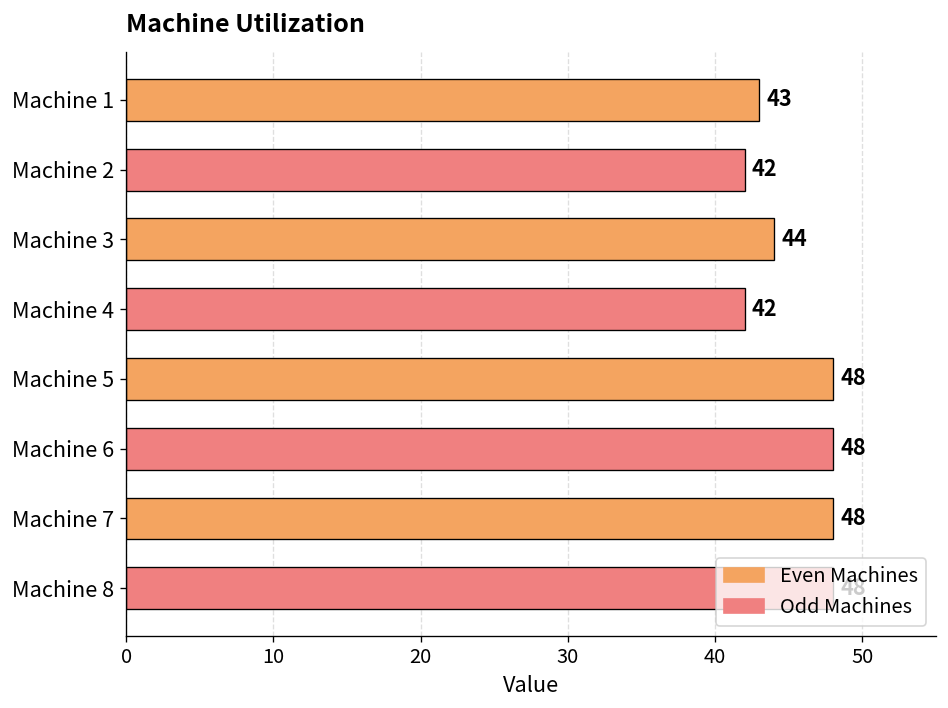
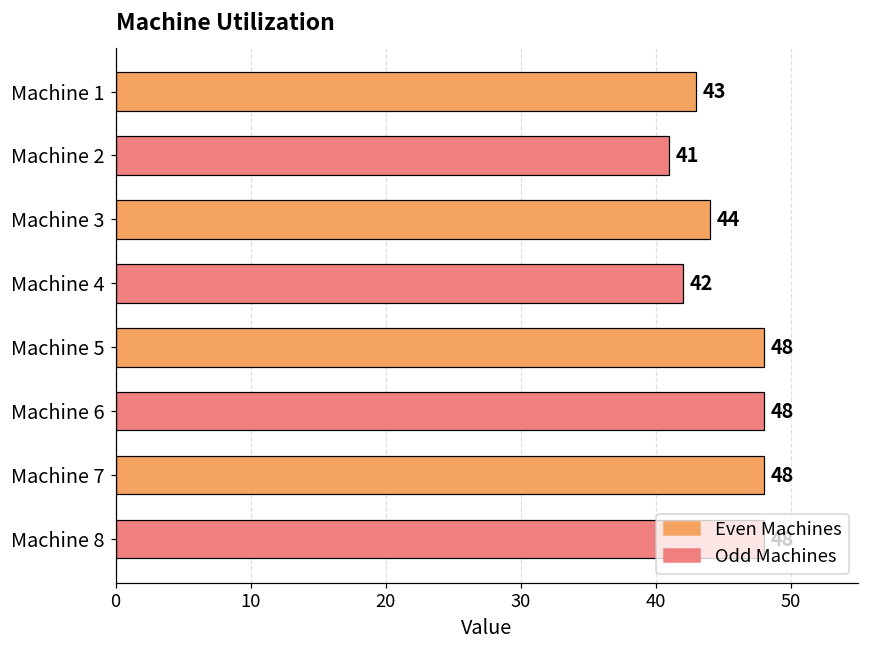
Machine 2: 42 -> 41
